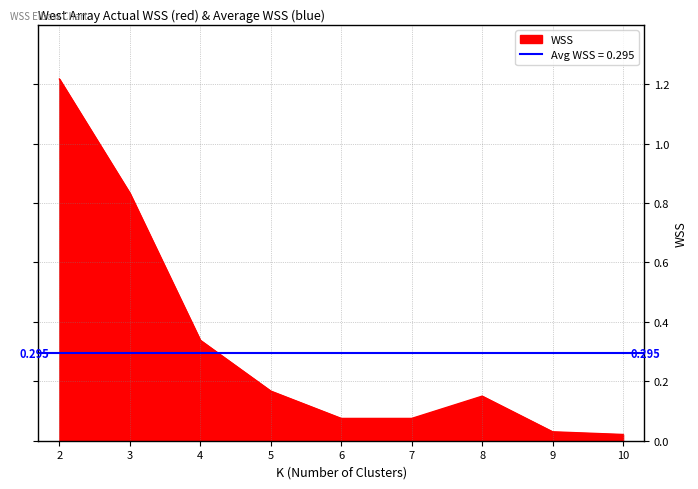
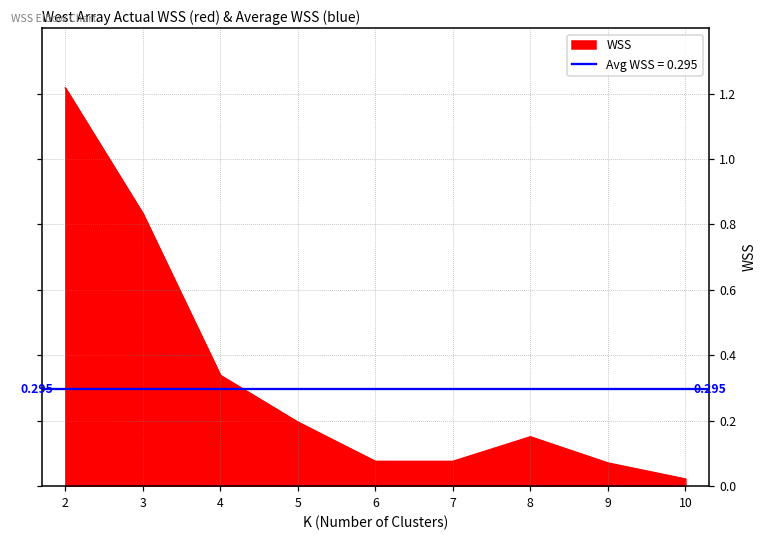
5: 0.17 -> 0.20
9: 0.03 -> 0.07
